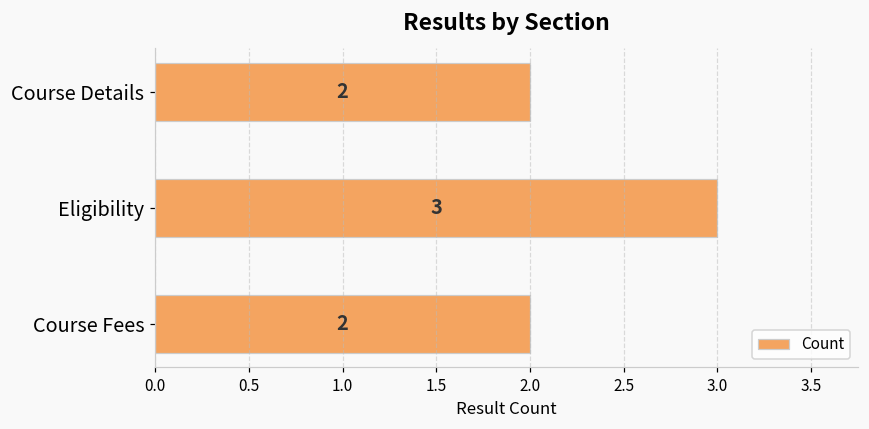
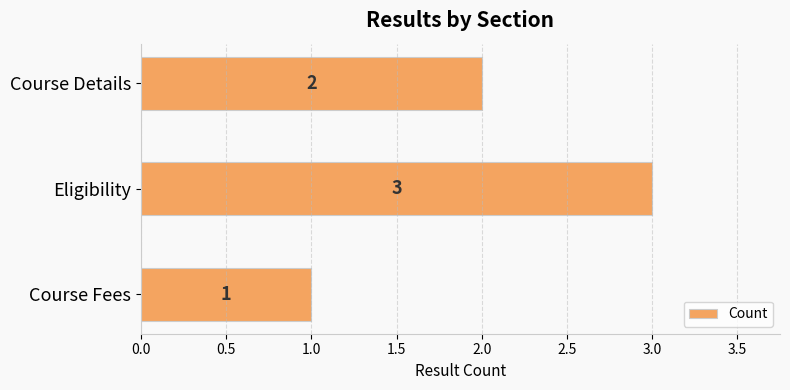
Course Fees: 2 -> 1
